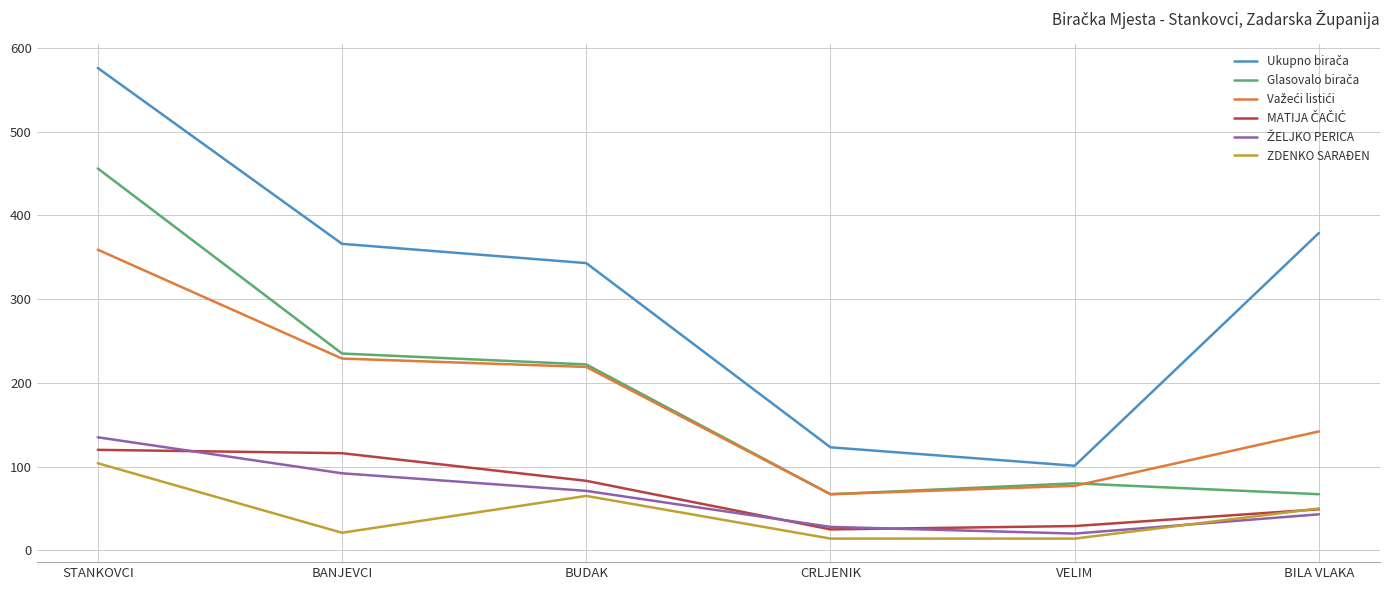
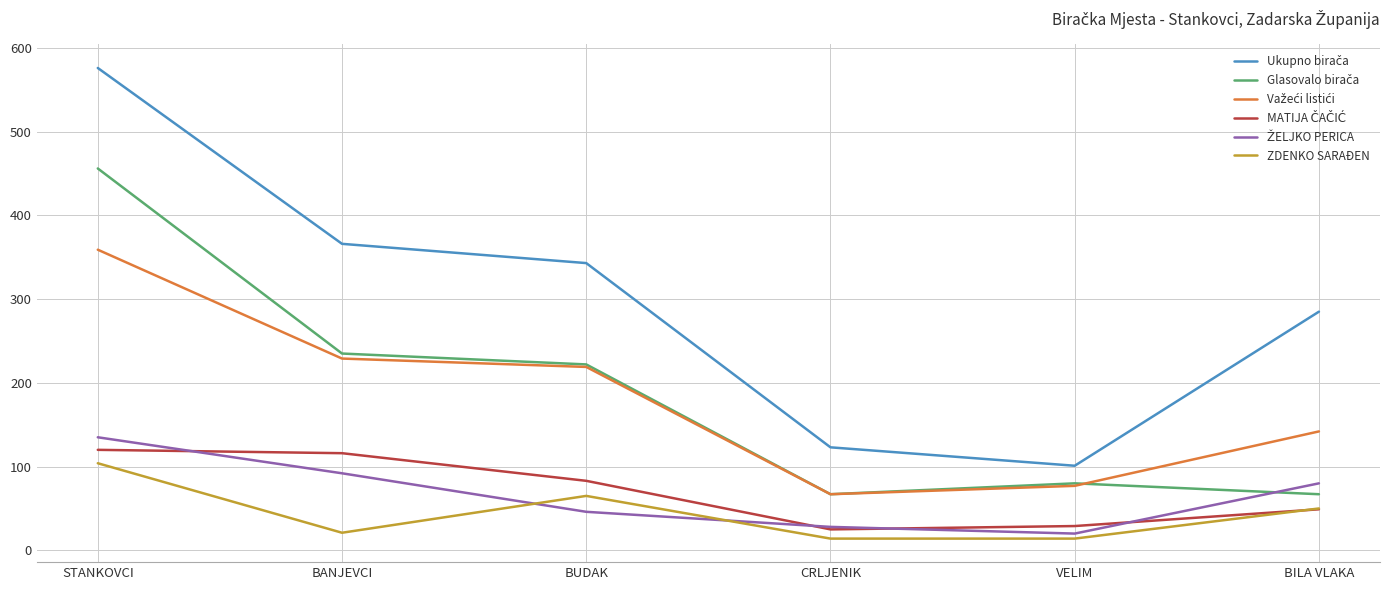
ŽELJKO PERICA, BUDAK: 70 -> 50
Ukupno birača, BILA VLAKA: 380 -> 290
ŽELJKO PERICA, BILA VLAKA: 40 -> 80
